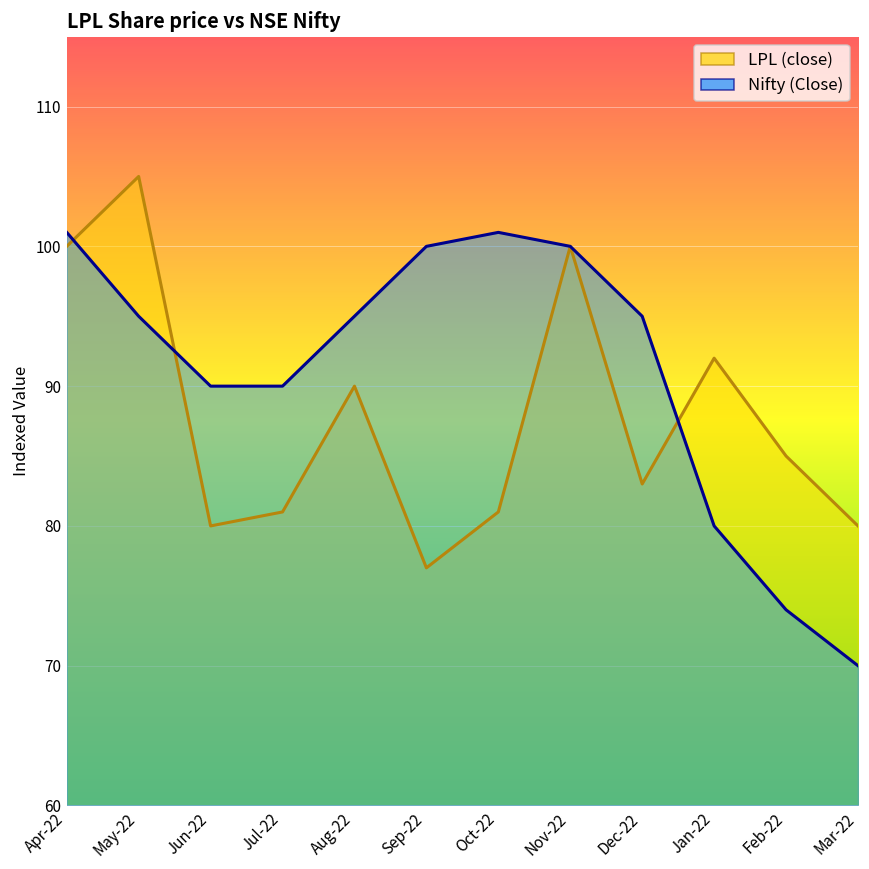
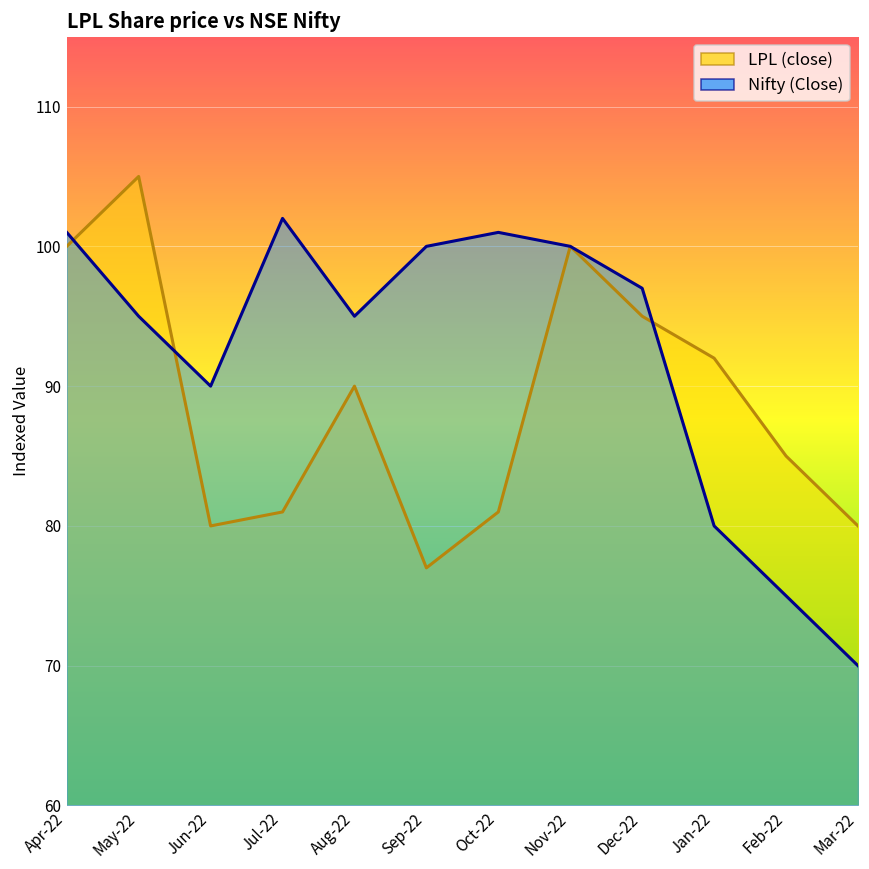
Nifty (Close), Jul-22: 90 -> 102
LPL (close), Dec-22: 83 -> 95
Nifty (Close), Dec-22: 95 -> 97
Nifty (Close), Feb-22: 74 -> 75
